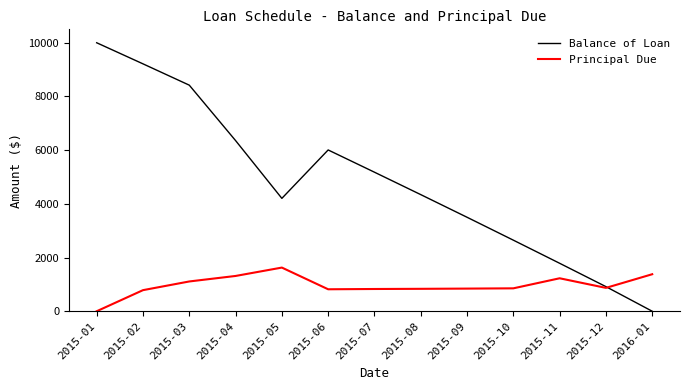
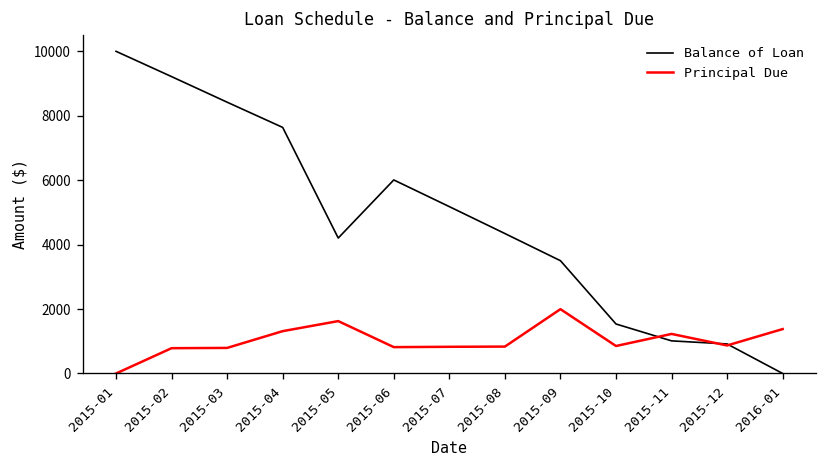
Principal Due, 2015-03: 1100 -> 800
Balance of Loan, 2015-04: 6400 -> 7600
Principal Due, 2015-09: 800 -> 2000
Balance of Loan, 2015-10: 2600 -> 1500
Balance of Loan, 2015-11: 1800 -> 1000
